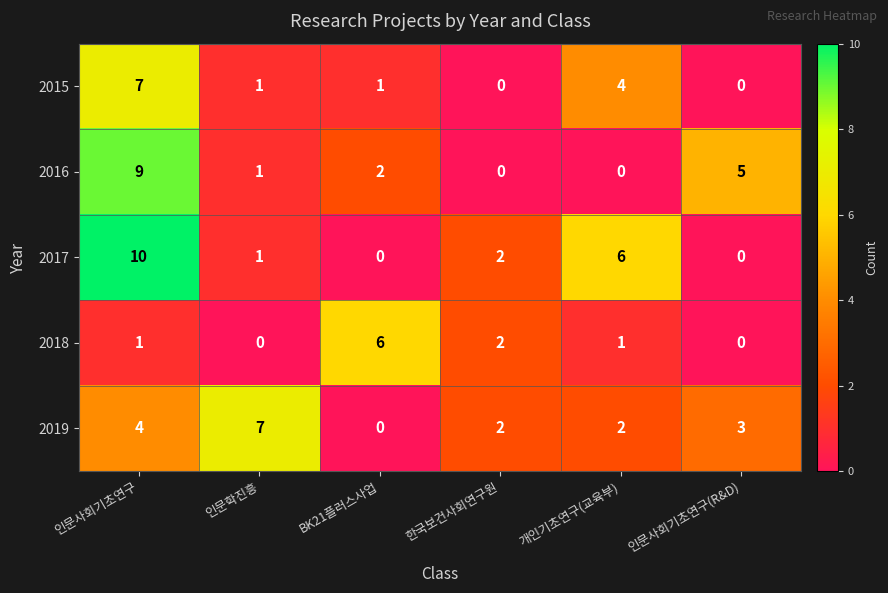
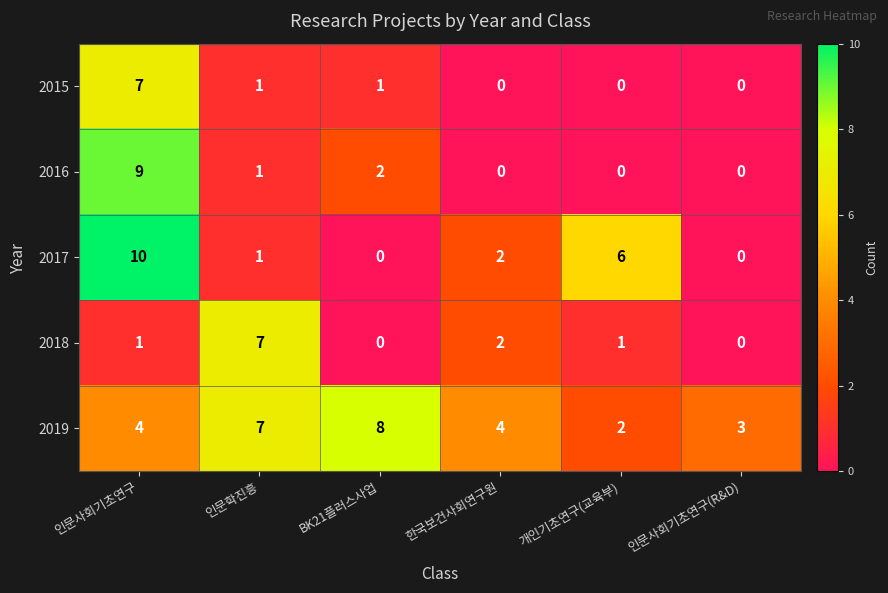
2015, 개인기초연구(교육부): 4 -> 0
2016, 인문사회기초연구(R&D): 5 -> 0
2018, 인문학진흥: 0 -> 7
2018, BK21플러스사업: 6 -> 0
2019, BK21플러스사업: 0 -> 8
2019, 한국보건사회연구원: 2 -> 4
